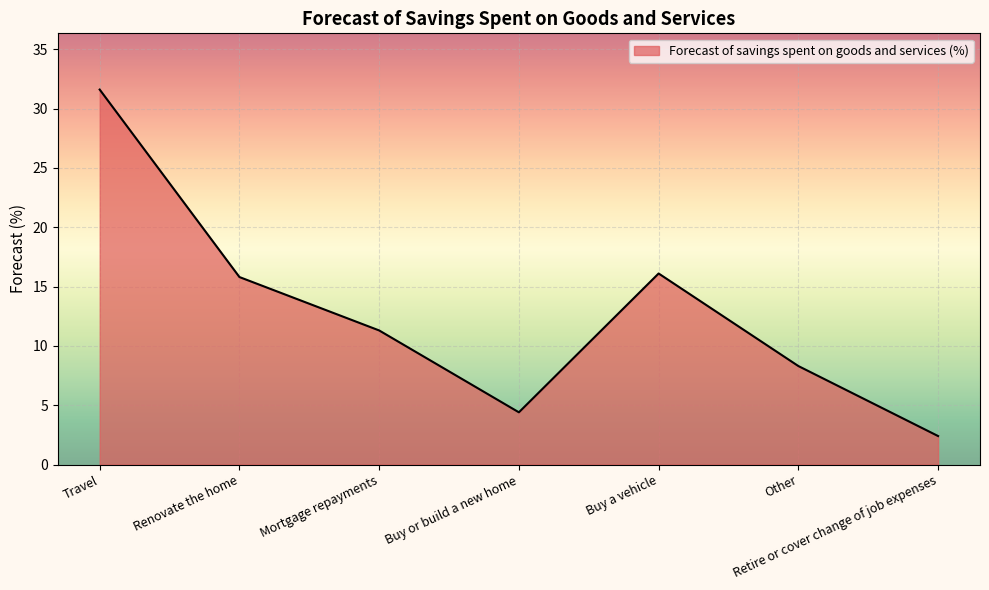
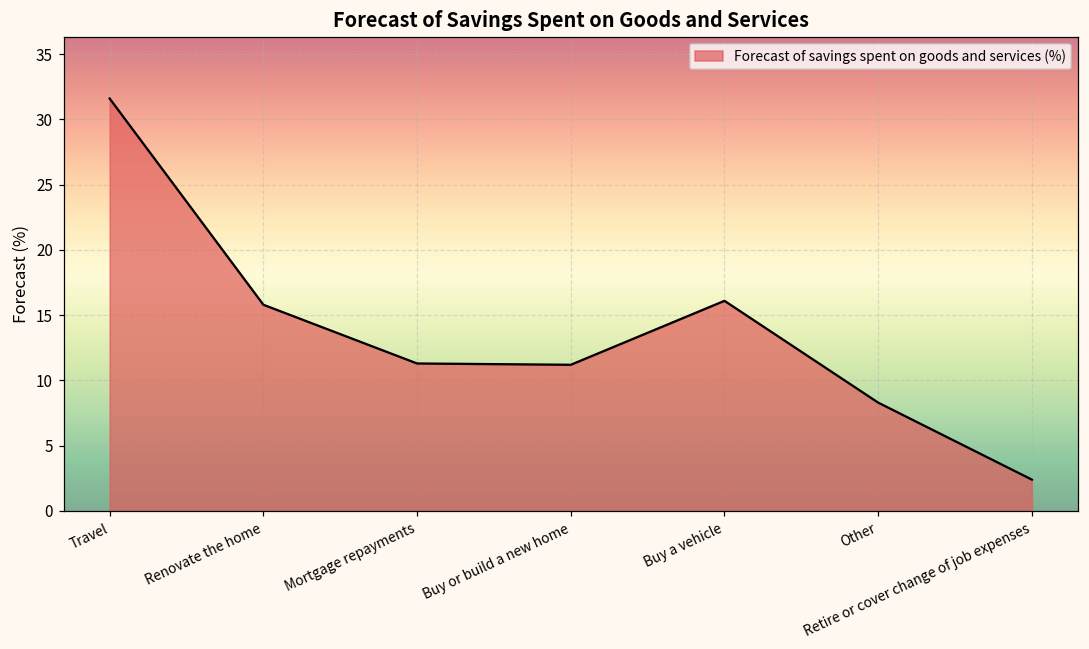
Buy or build a new home: 4.4 -> 11.2
